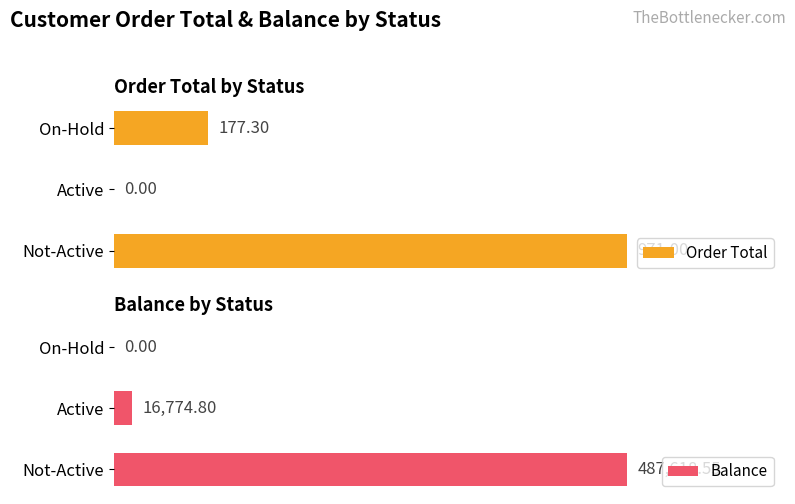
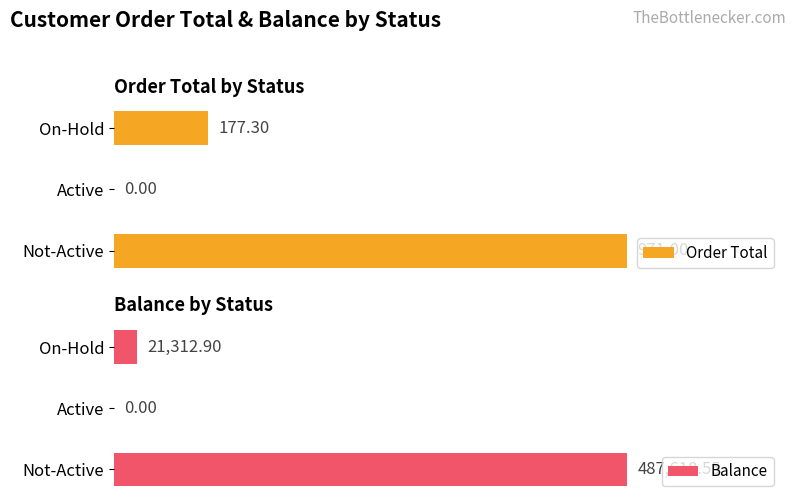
Balance by Status, On-Hold: 0.00 -> 21,312.90
Balance by Status, Active: 16,774.80 -> 0.00
